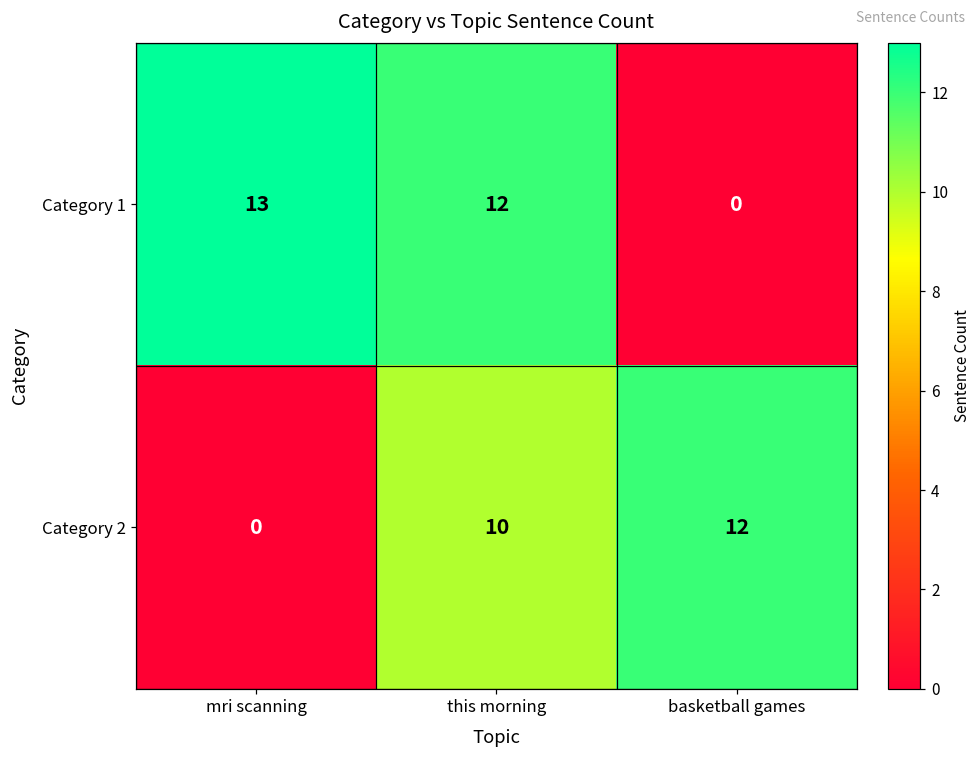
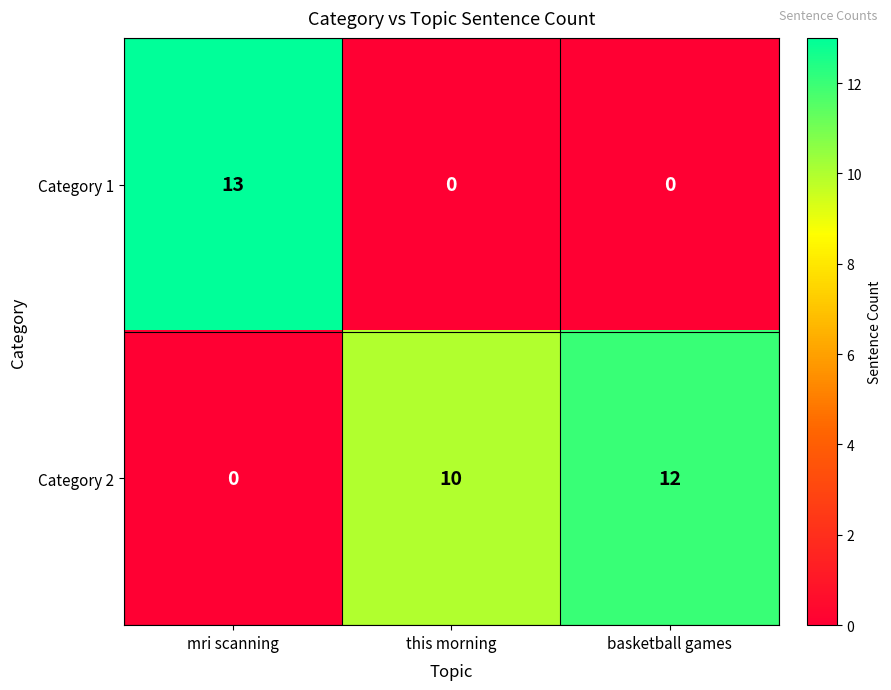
Category 1, this morning: 12 -> 0
